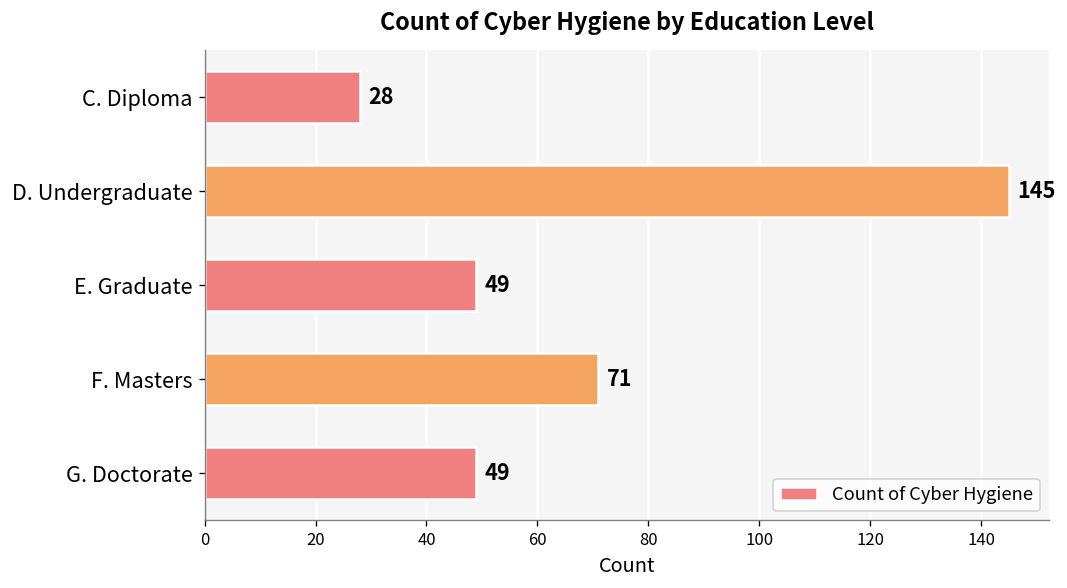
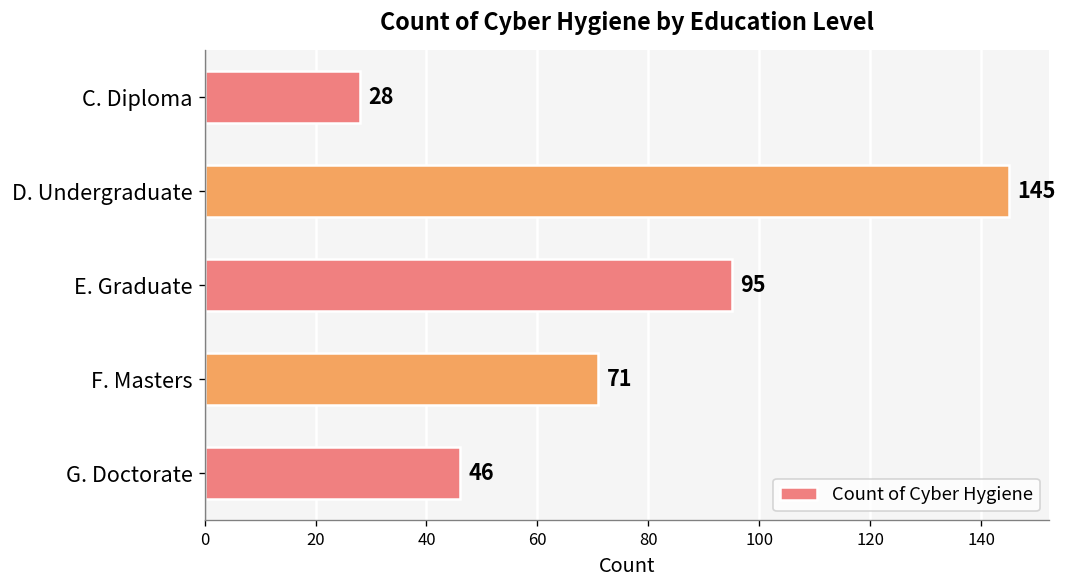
E. Graduate: 49 -> 95
G. Doctorate: 49 -> 46
